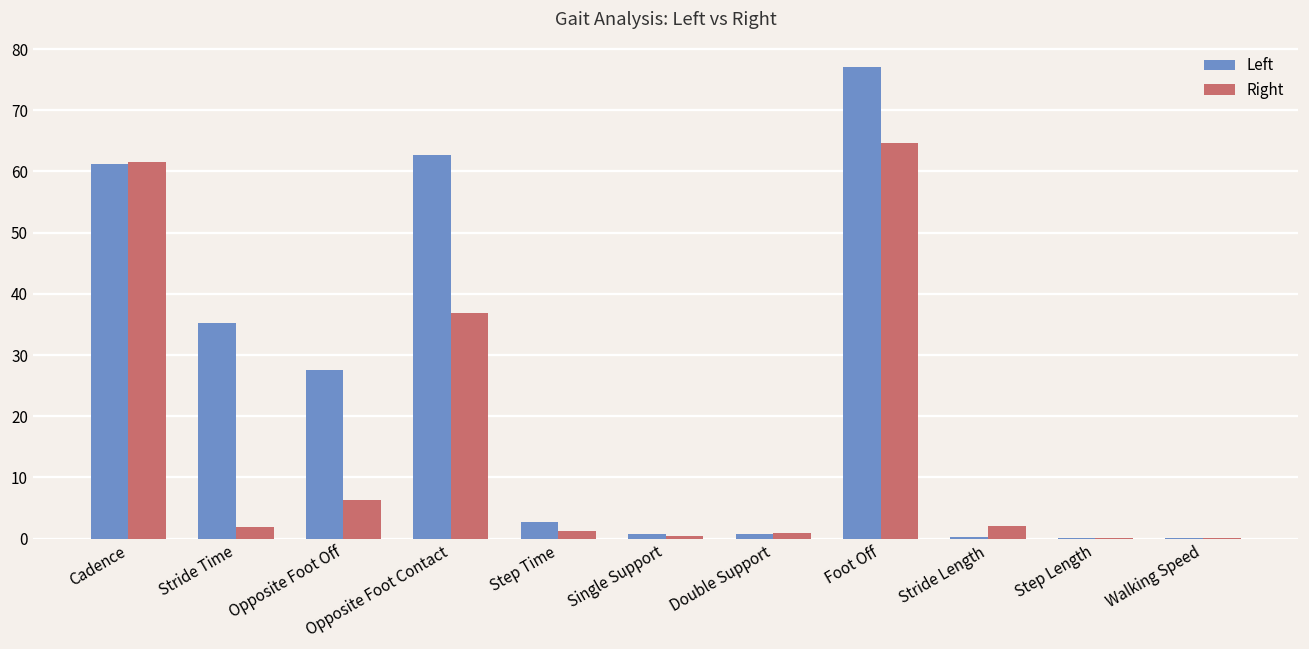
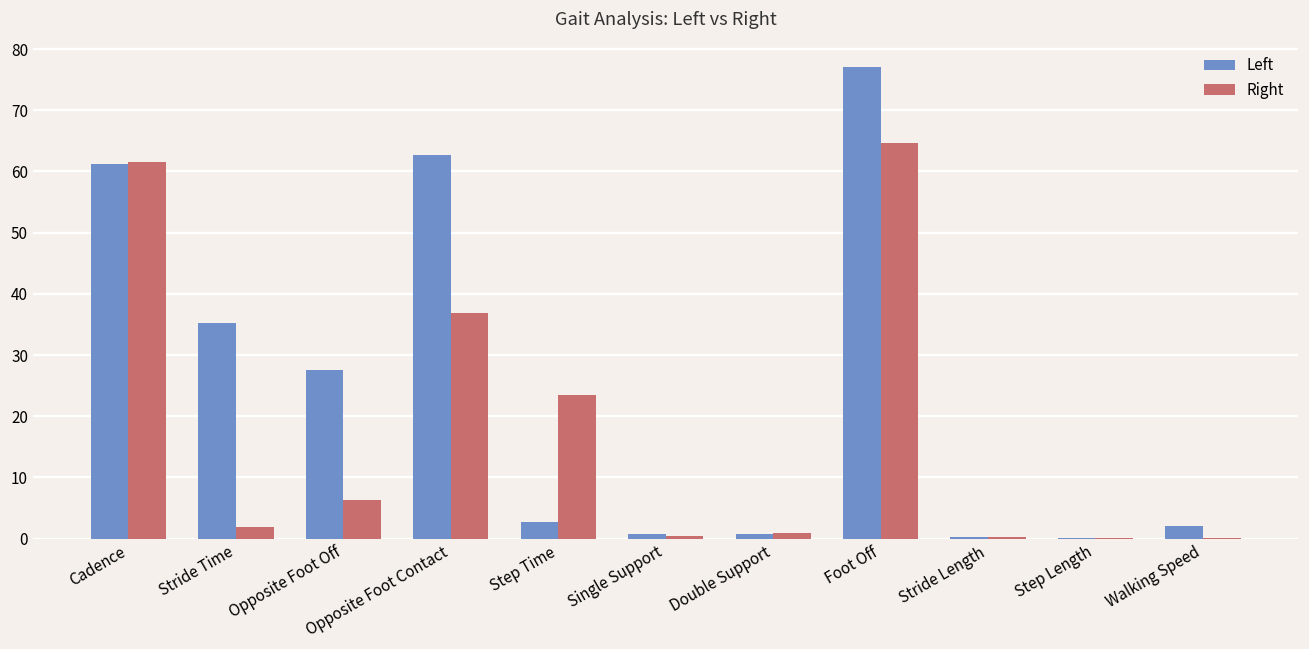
Right, Step Time: 1 -> 23
Right, Stride Length: 2 -> 0
Left, Walking Speed: 0 -> 2
